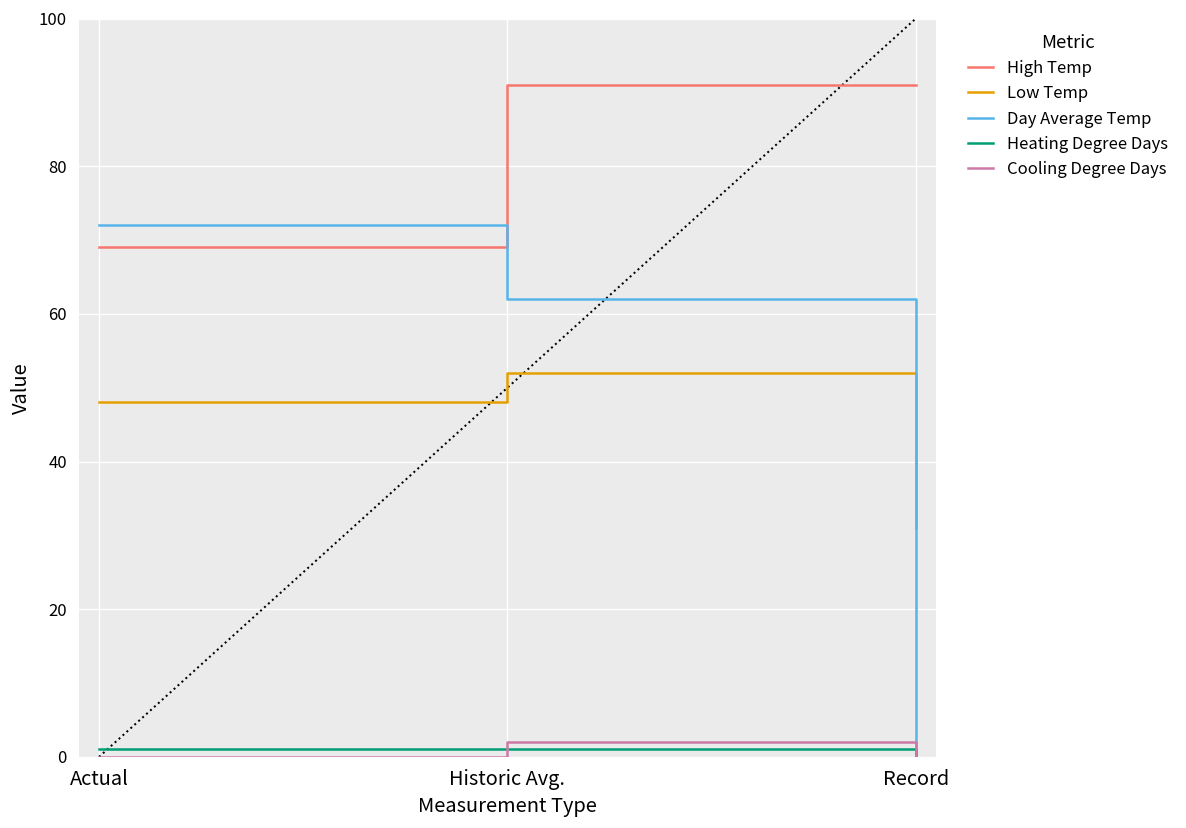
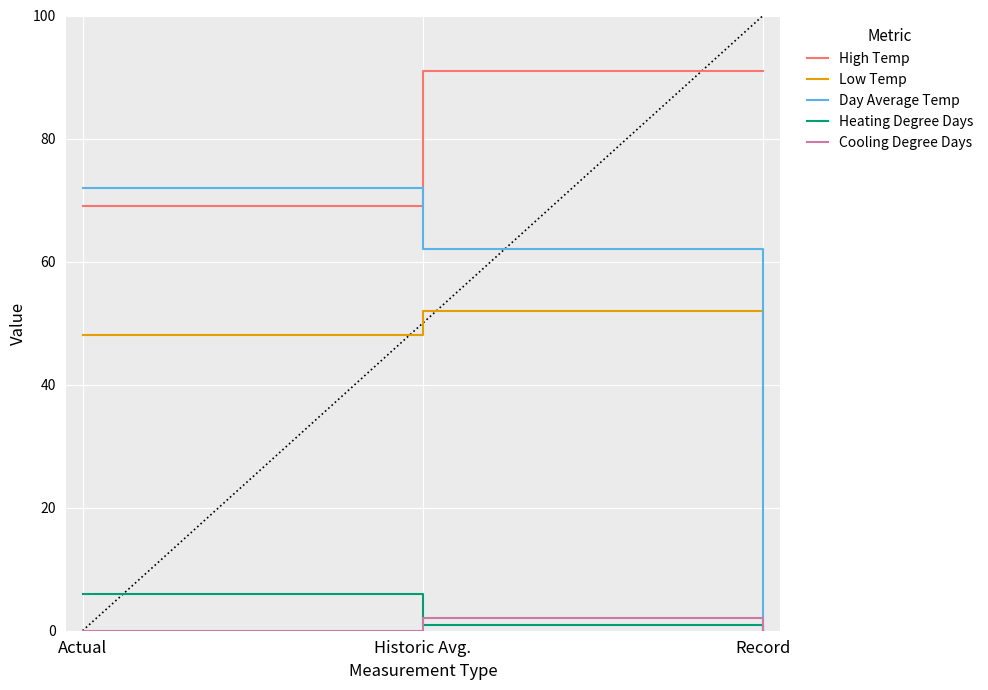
Heating Degree Days, Actual: 1 -> 6
